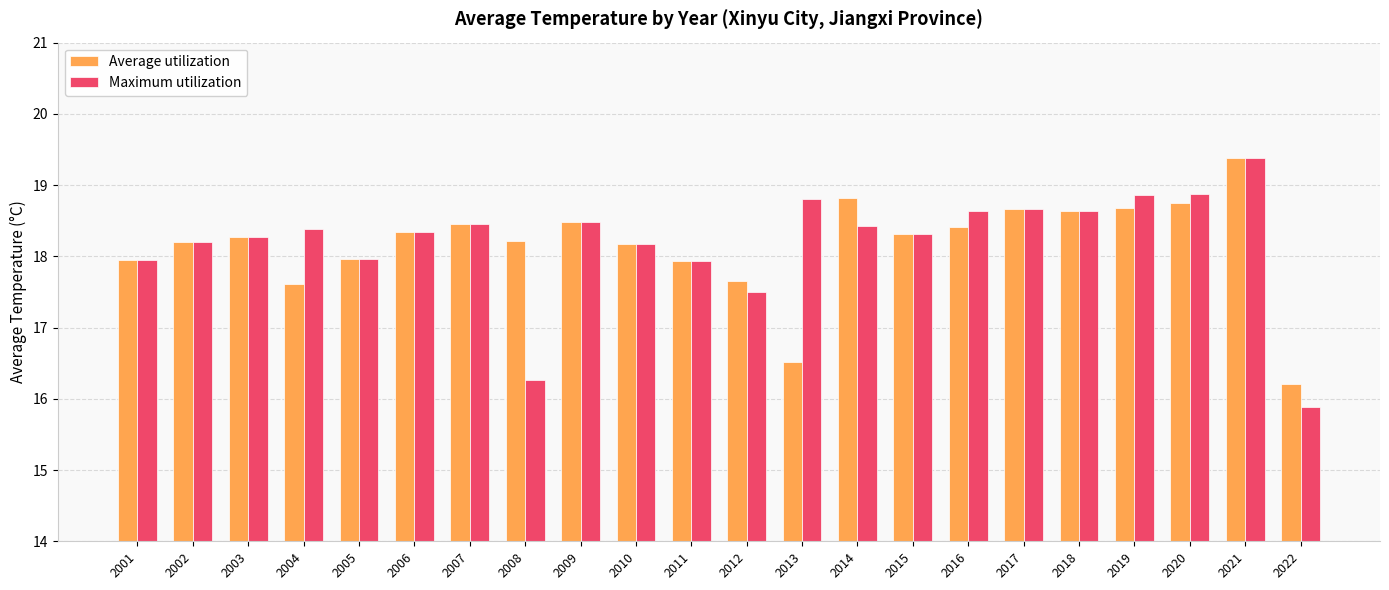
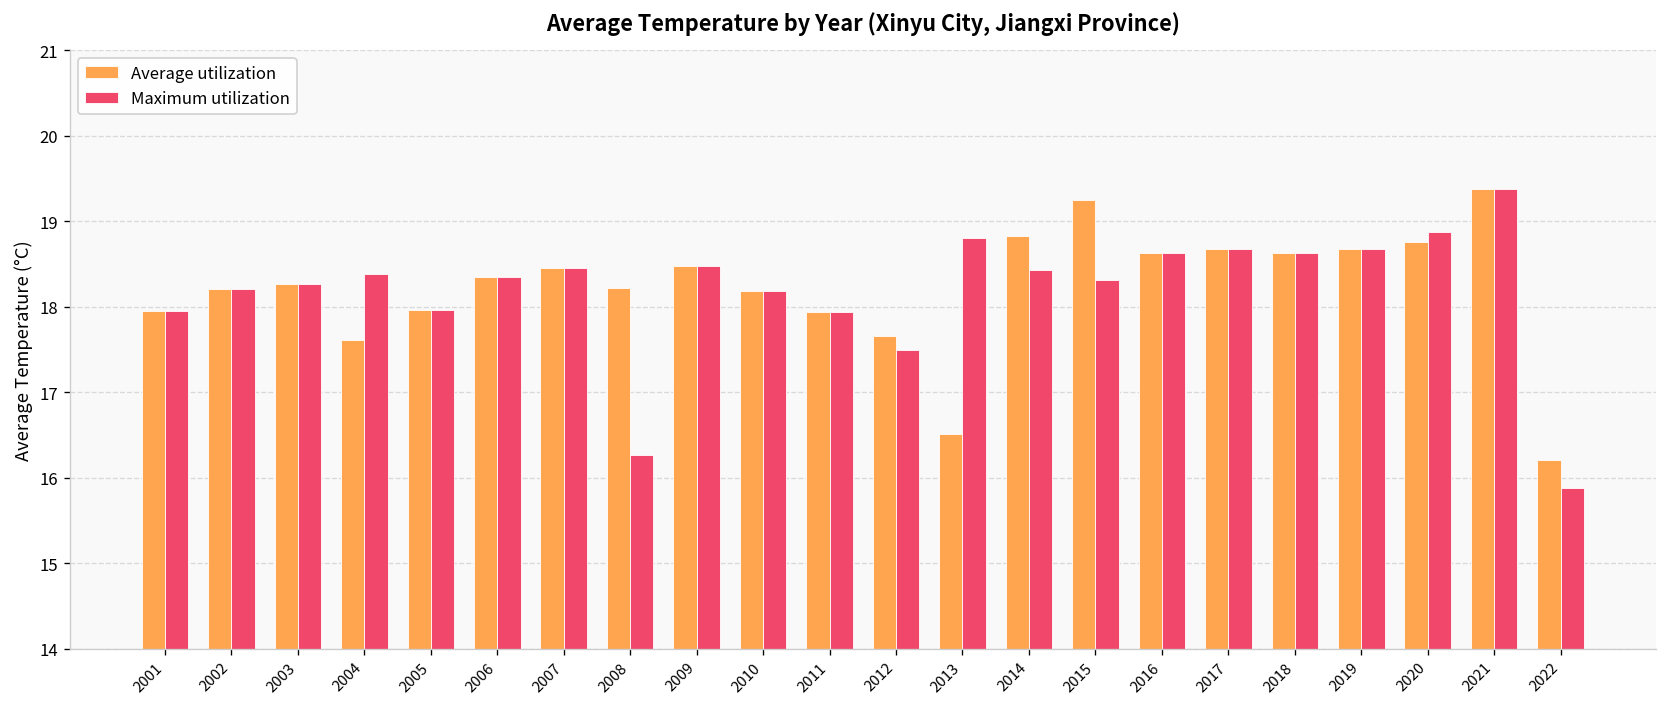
Average utilization, 2015: 18.3 -> 19.2
Average utilization, 2016: 18.4 -> 18.6
Maximum utilization, 2019: 18.9 -> 18.7
